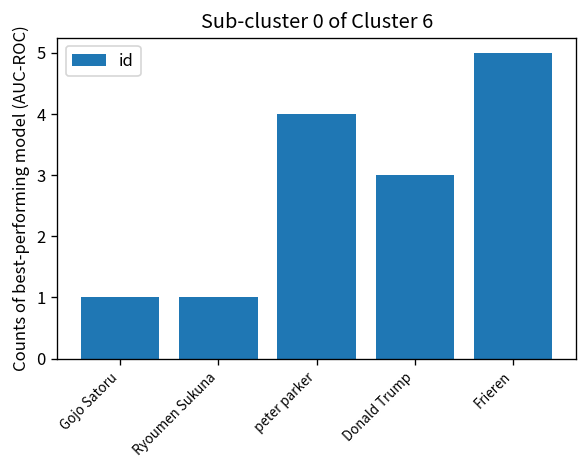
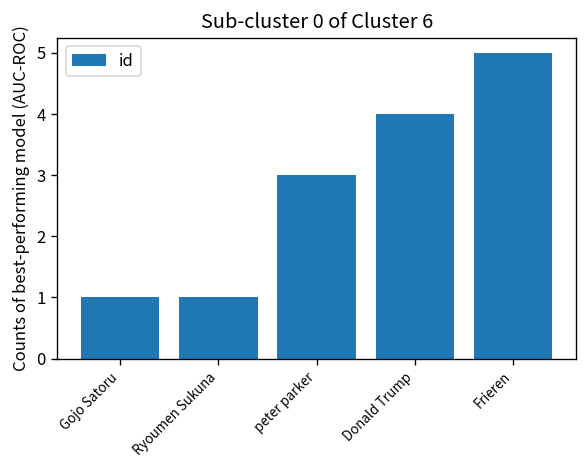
peter parker: 4 -> 3
Donald Trump: 3 -> 4
